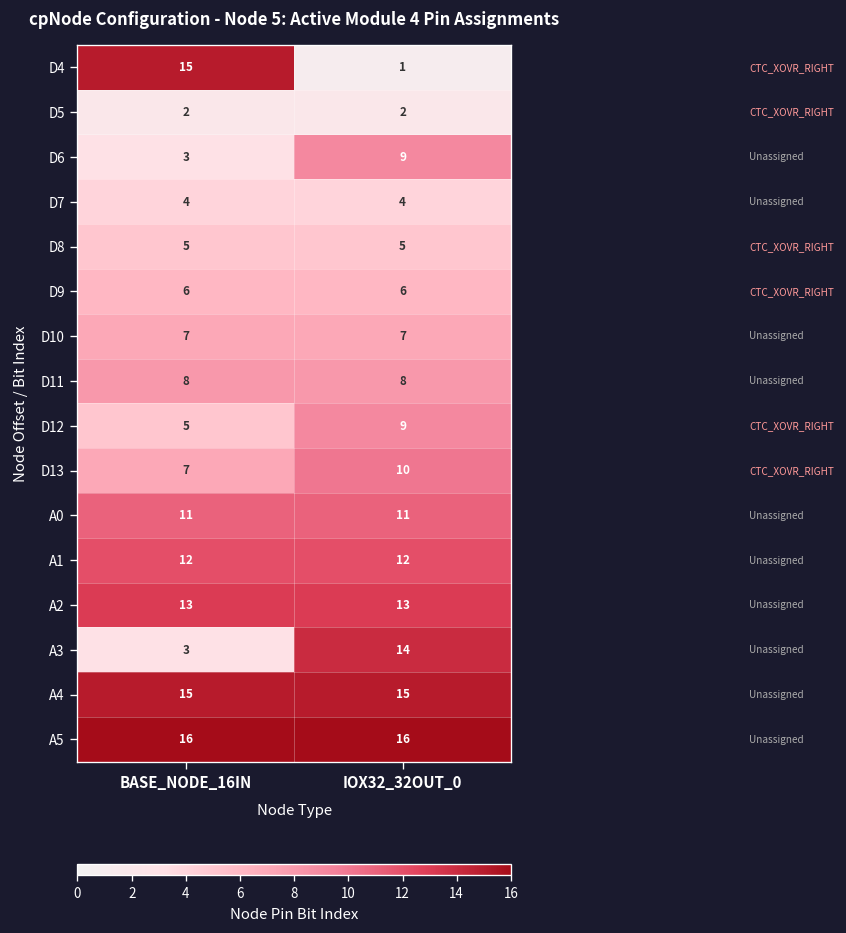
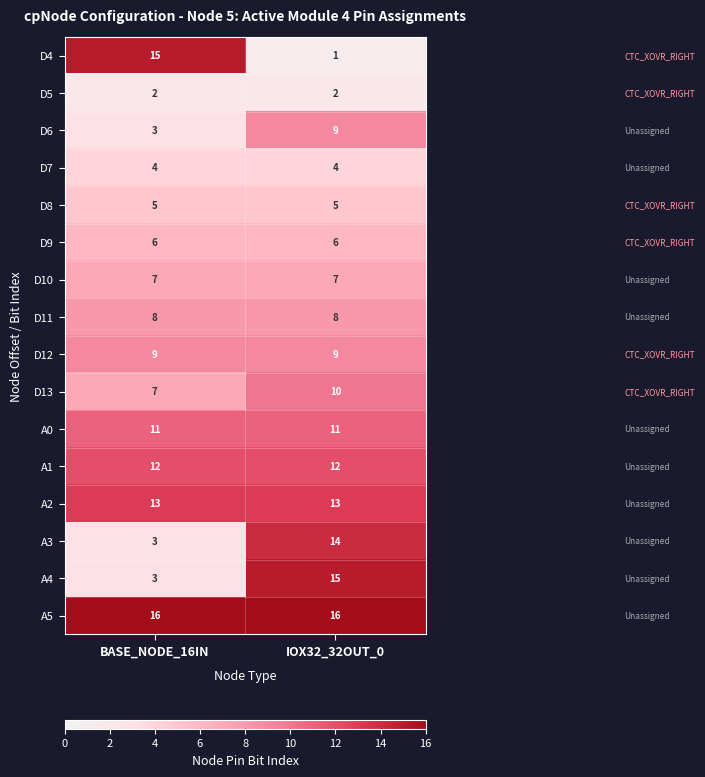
D12, BASE_NODE_16IN: 5 -> 9
A4, BASE_NODE_16IN: 15 -> 3
